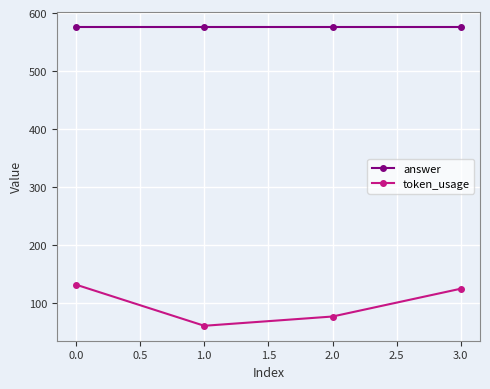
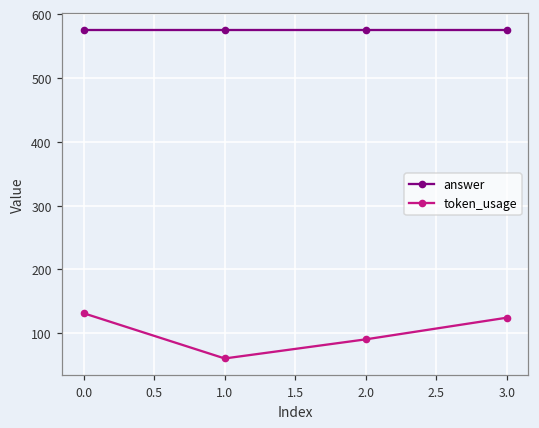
token_usage, 2.0: 80 -> 90
